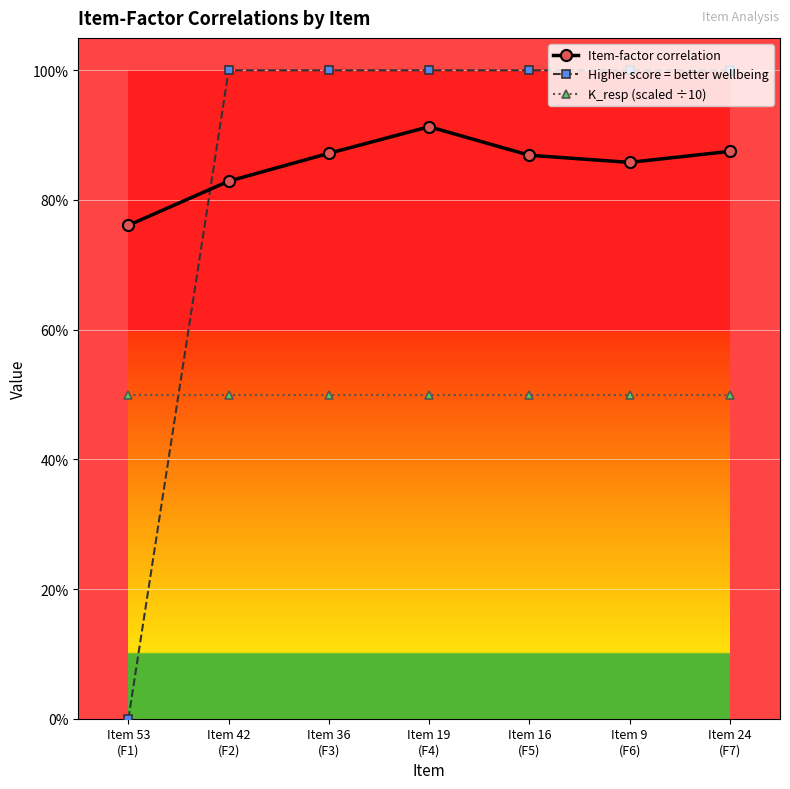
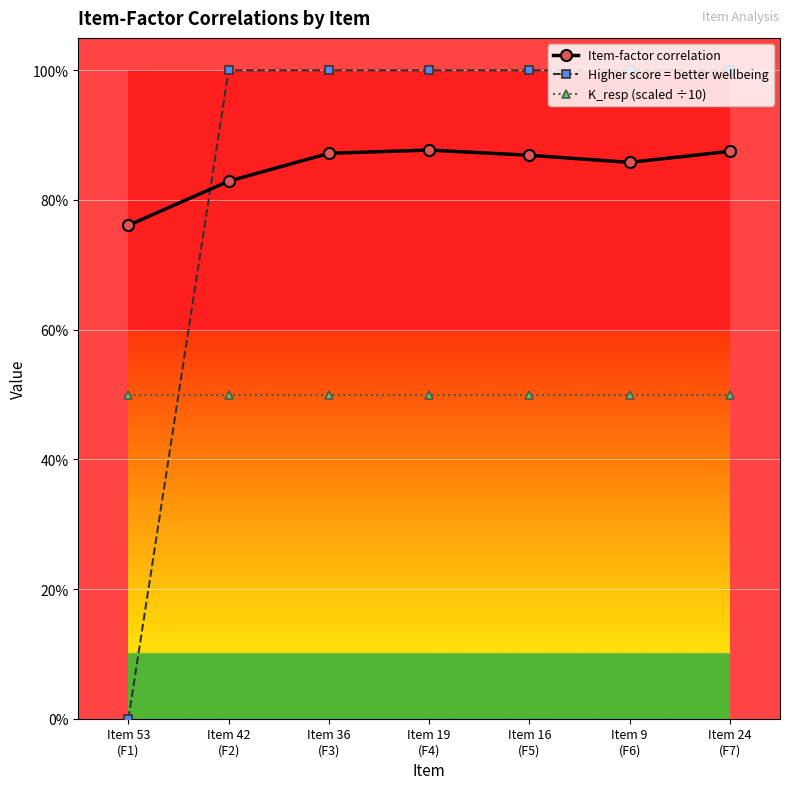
Item-factor correlation, Item 19 (F4): 91% -> 88%
